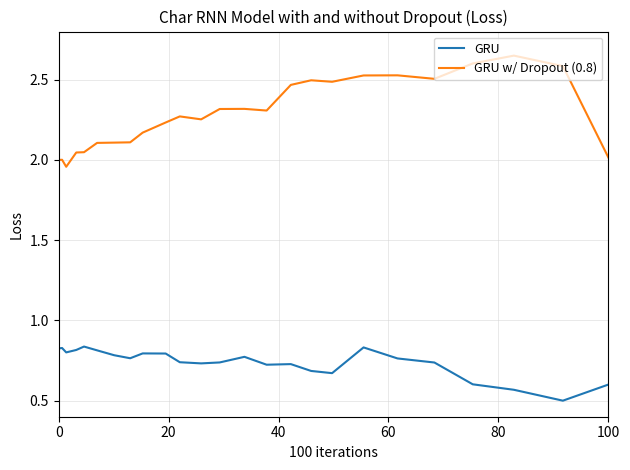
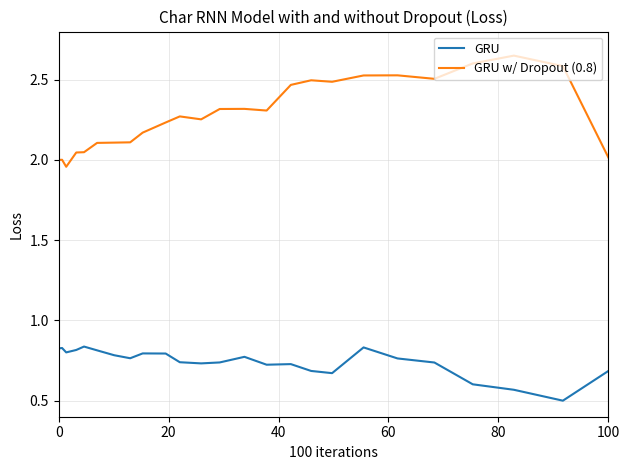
GRU, 100: 0.60 -> 0.69
